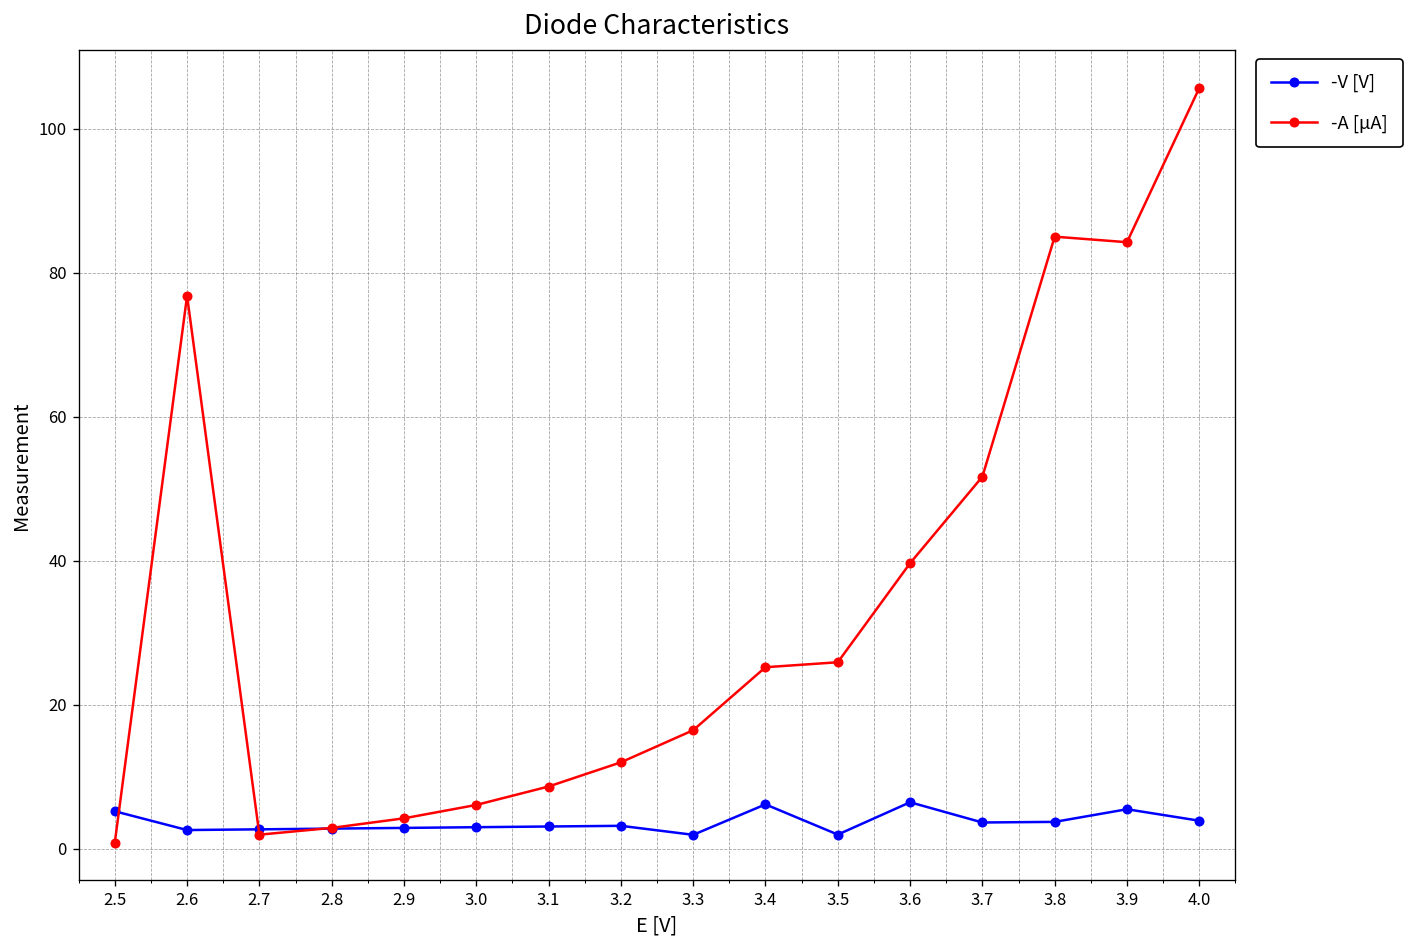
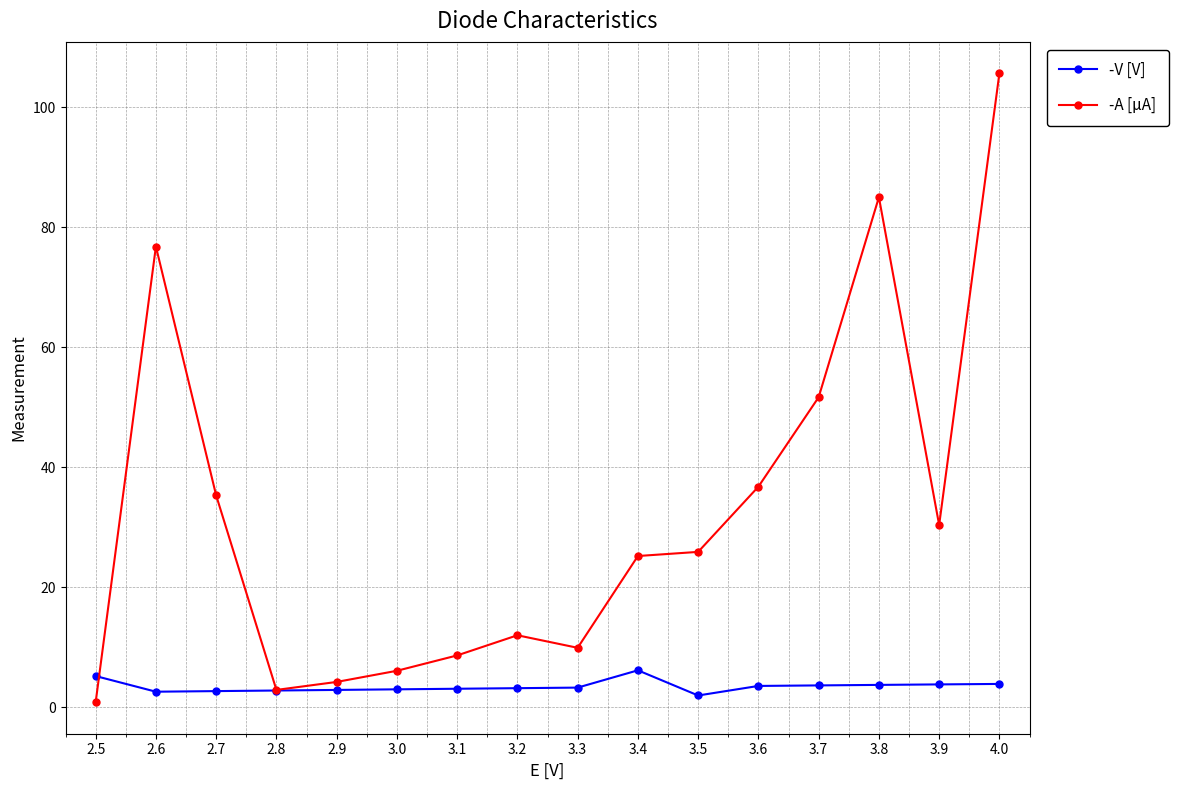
-A [μA], 2.7: 2 -> 35
-V [V], 3.3: 2 -> 3
-A [μA], 3.3: 16 -> 10
-V [V], 3.6: 6 -> 4
-A [μA], 3.6: 40 -> 37
-V [V], 3.9: 5 -> 4
-A [μA], 3.9: 84 -> 30
